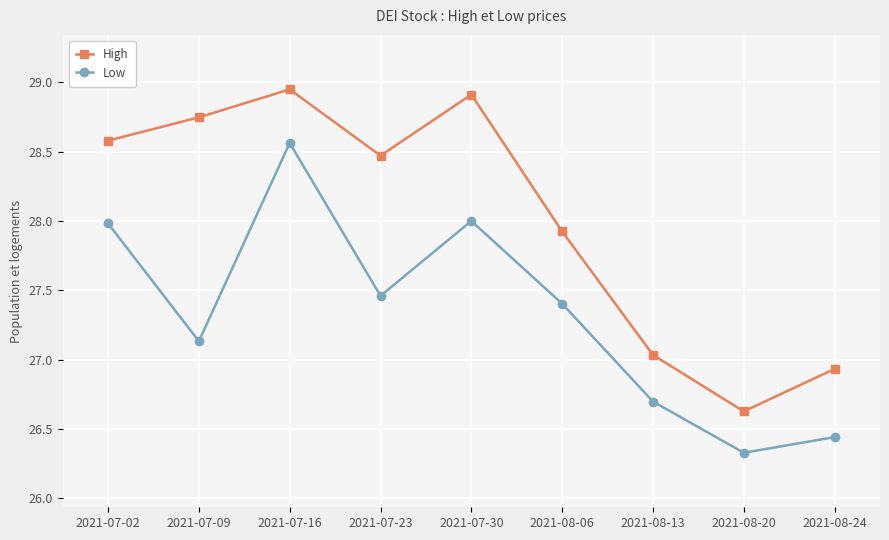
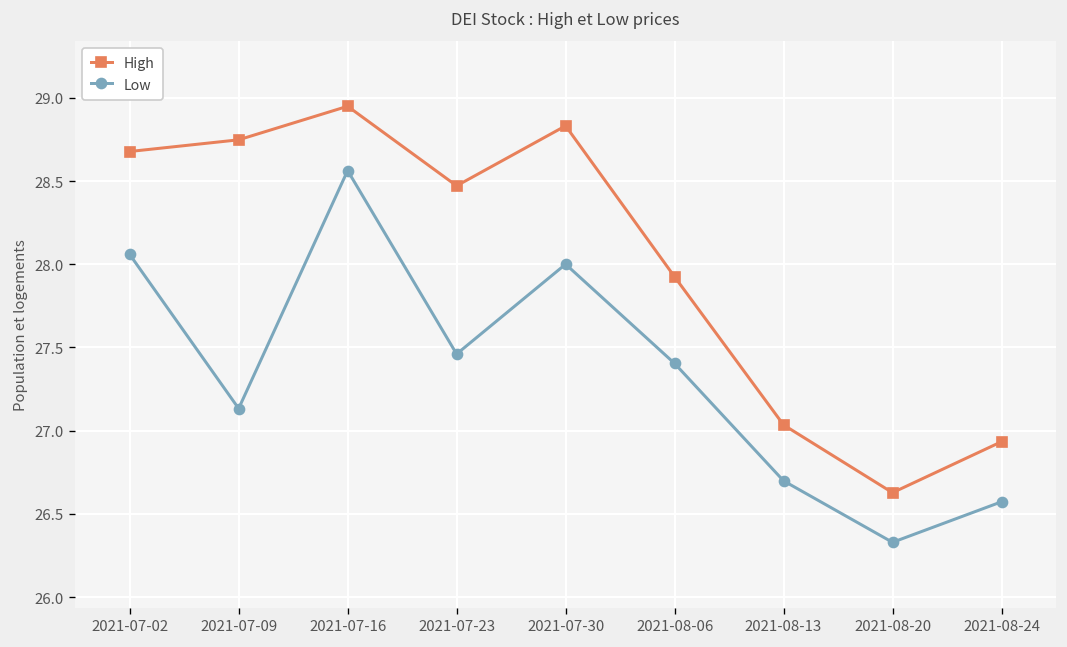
High, 2021-07-02: 28.58 -> 28.68
Low, 2021-07-02: 27.98 -> 28.06
High, 2021-07-30: 28.91 -> 28.83
Low, 2021-08-24: 26.44 -> 26.57
